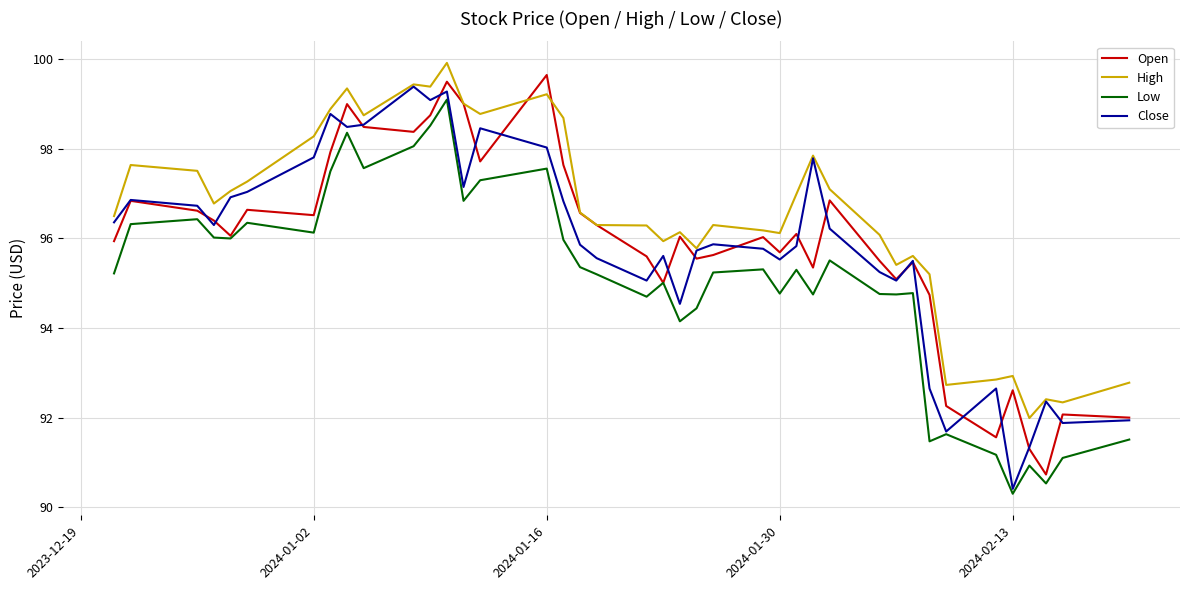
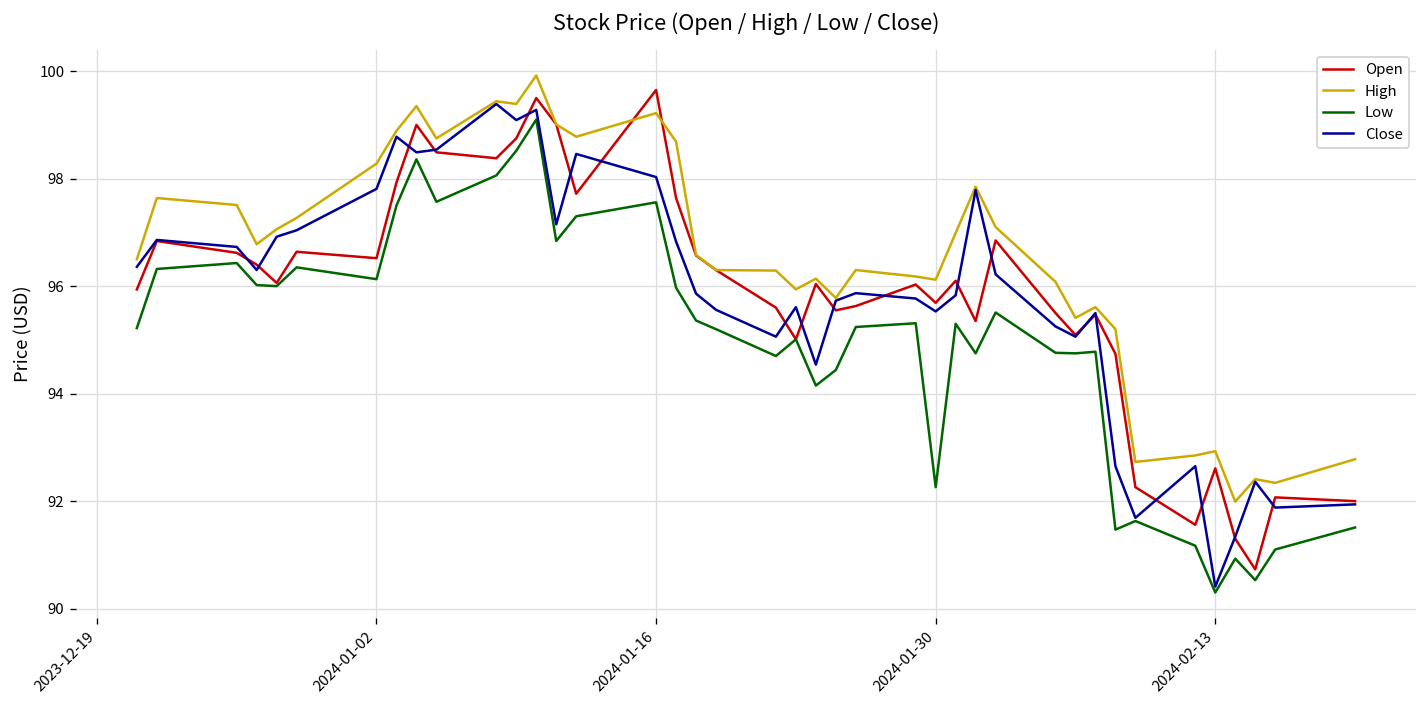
Low, 2024-01-30: 94.8 -> 92.3
